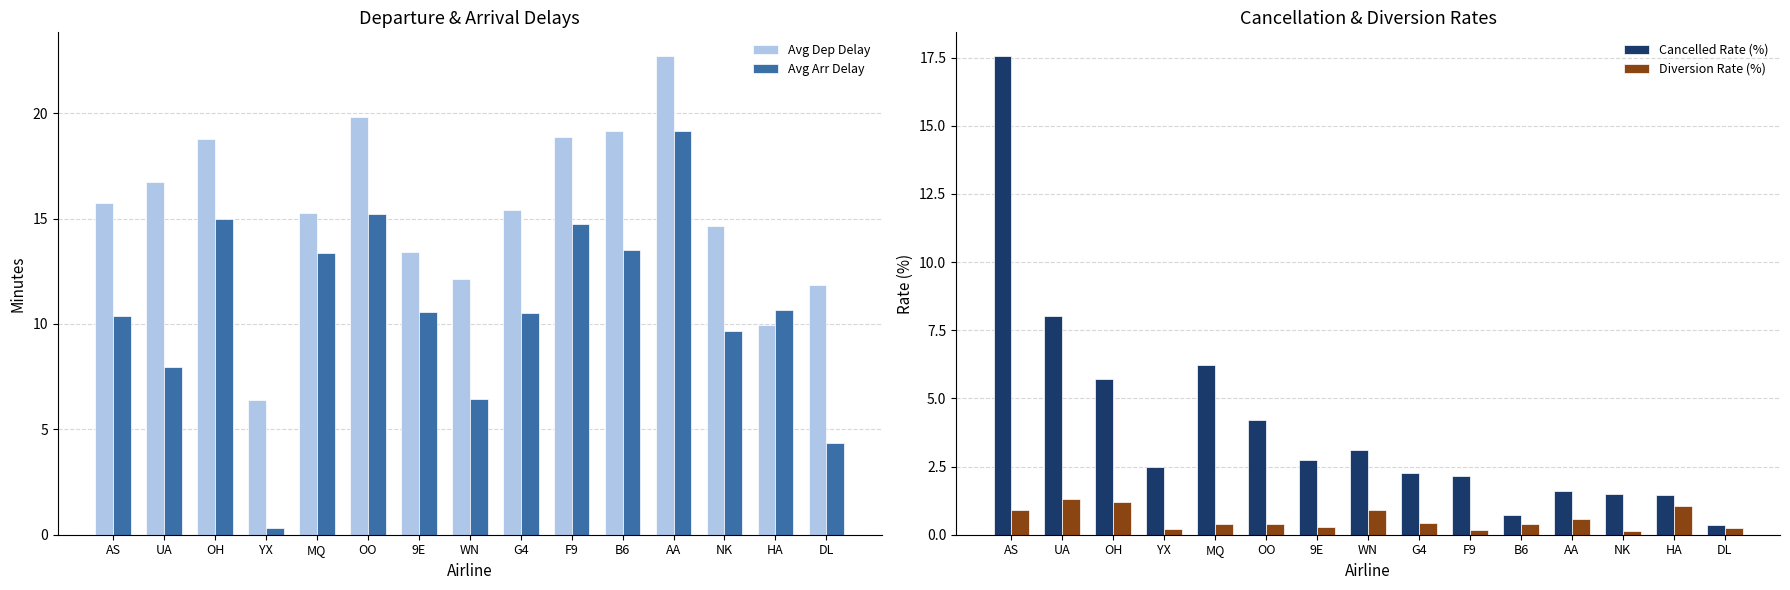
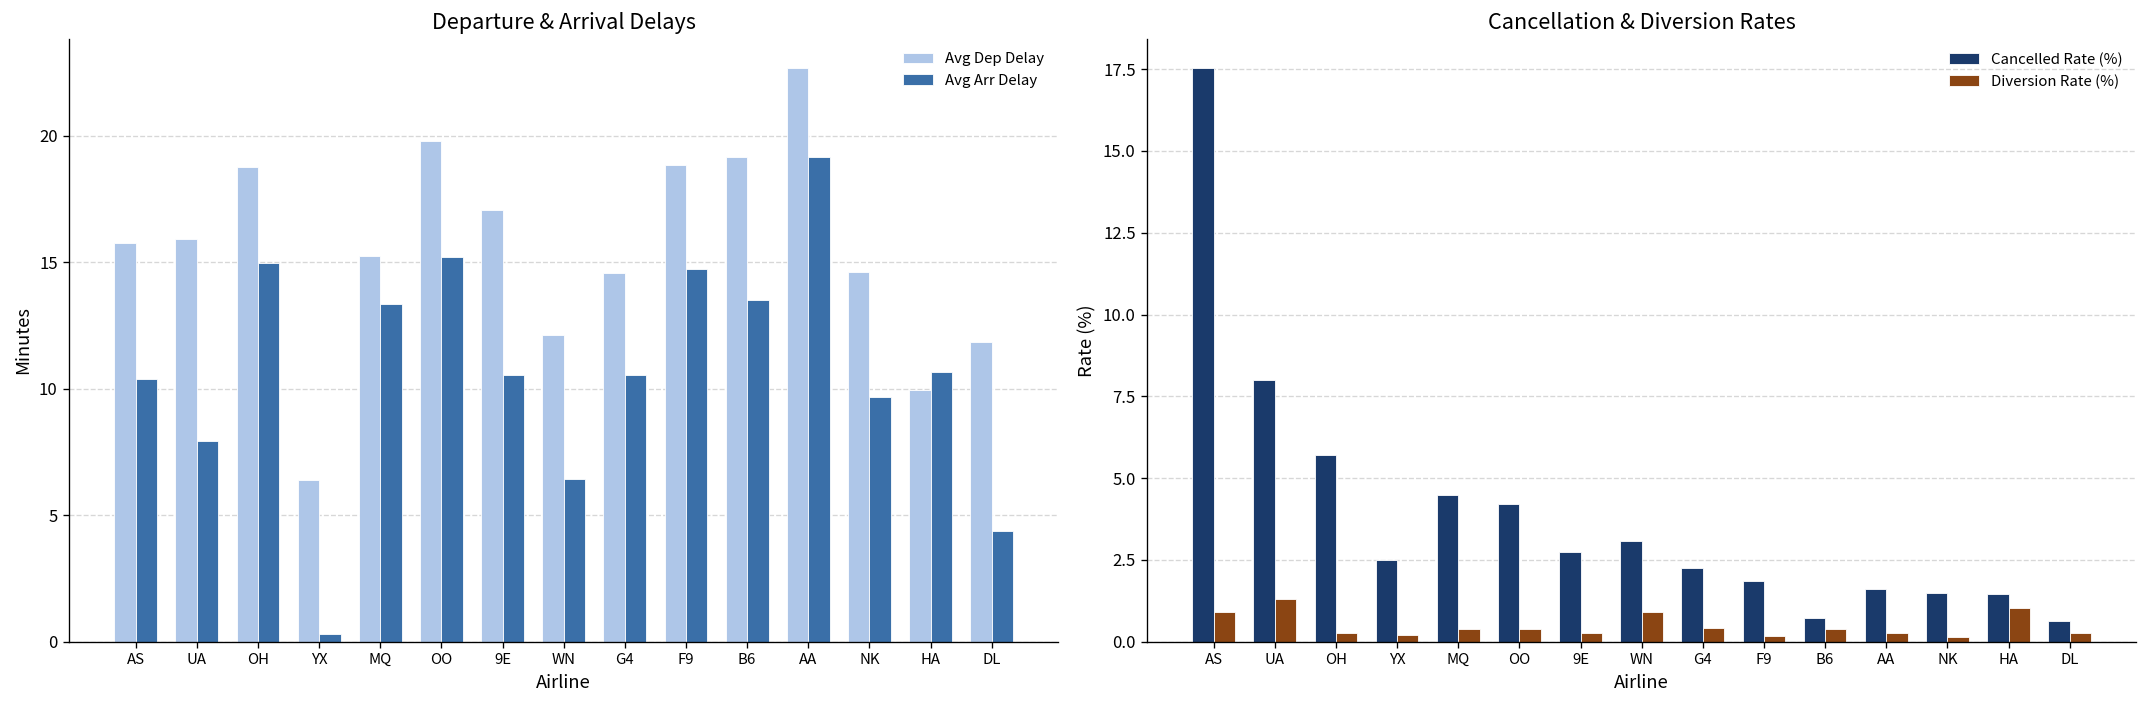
Departure & Arrival Delays, Avg Dep Delay, UA: 16.7 -> 15.9
Departure & Arrival Delays, Avg Dep Delay, 9E: 13.4 -> 17.1
Departure & Arrival Delays, Avg Dep Delay, G4: 15.4 -> 14.6
Cancellation & Diversion Rates, Diversion Rate (%), OH: 1.2 -> 0.3
Cancellation & Diversion Rates, Cancelled Rate (%), MQ: 6.2 -> 4.5
Cancellation & Diversion Rates, Cancelled Rate (%), F9: 2.2 -> 1.9
Cancellation & Diversion Rates, Diversion Rate (%), AA: 0.6 -> 0.3
Cancellation & Diversion Rates, Cancelled Rate (%), DL: 0.3 -> 0.6
